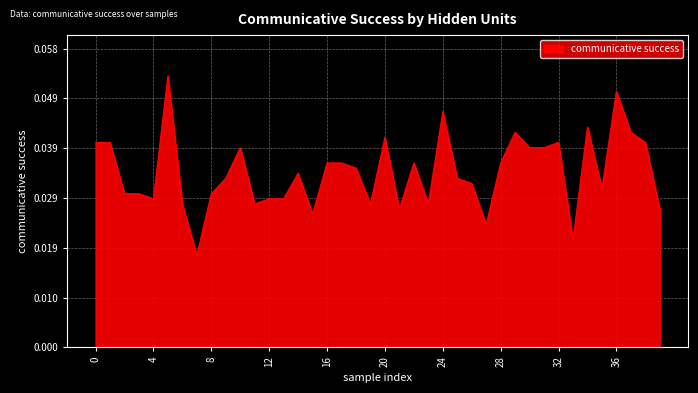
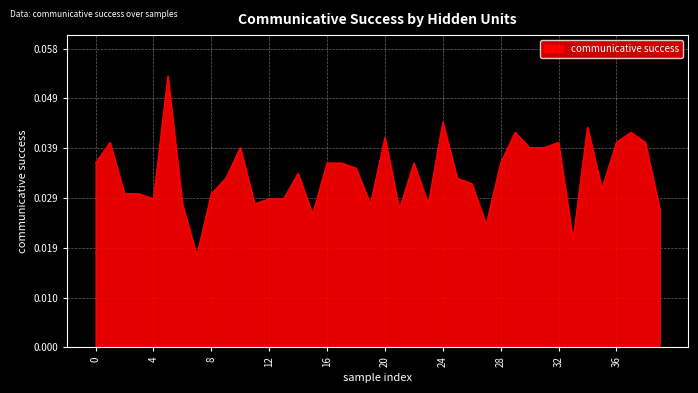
0: 0.040 -> 0.036
24: 0.046 -> 0.044
36: 0.05 -> 0.04
